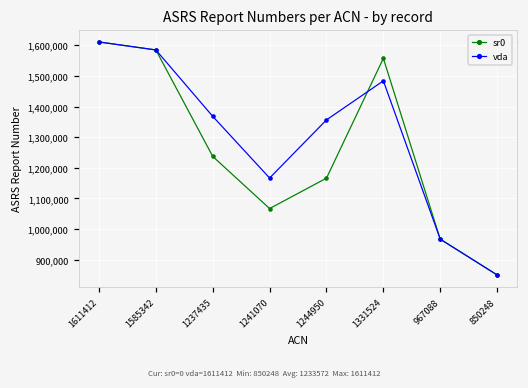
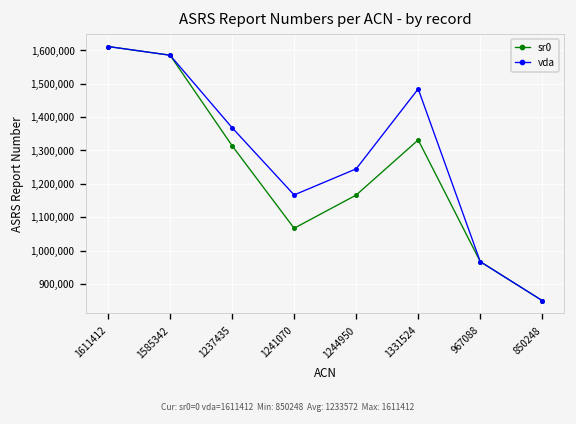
sr0, 1237435: 1,240,000 -> 1,310,000
vda, 1244950: 1,360,000 -> 1,240,000
sr0, 1331524: 1,560,000 -> 1,330,000
